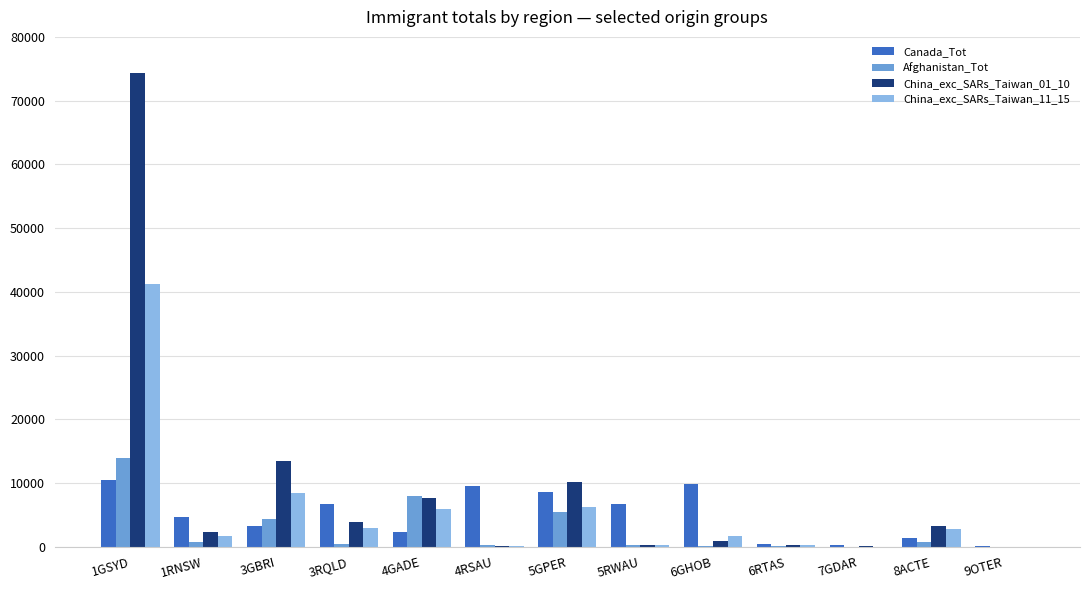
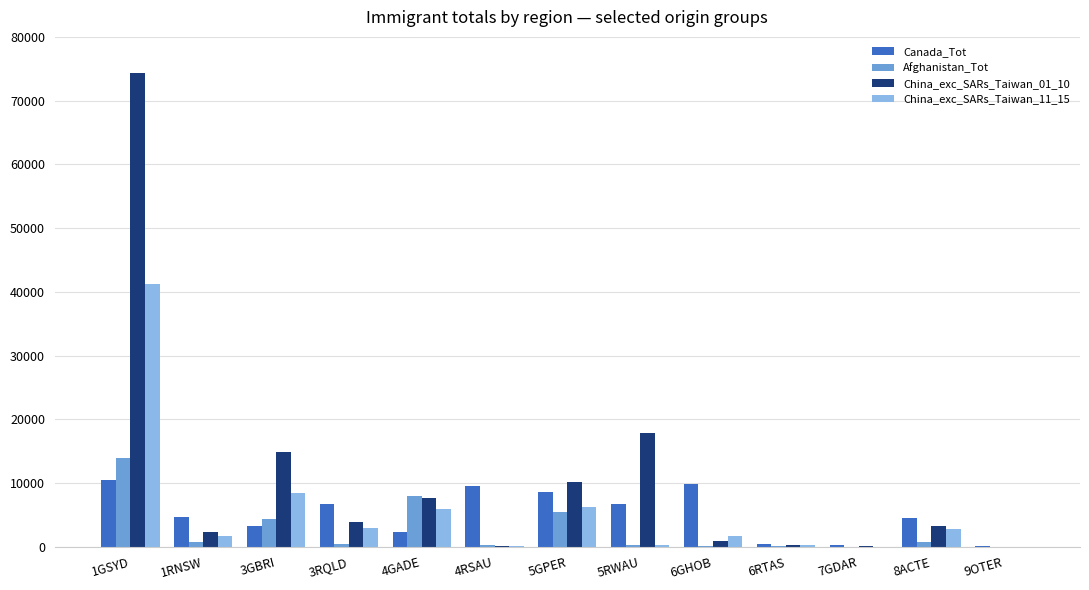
China_exc_SARs_Taiwan_01_10, 3GBRI: 13000 -> 15000
China_exc_SARs_Taiwan_01_10, 5RWAU: 0 -> 18000
Canada_Tot, 8ACTE: 1000 -> 4000
